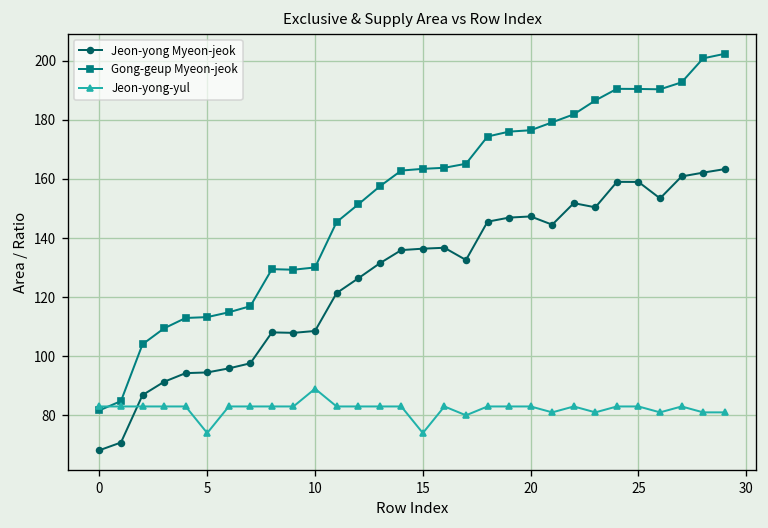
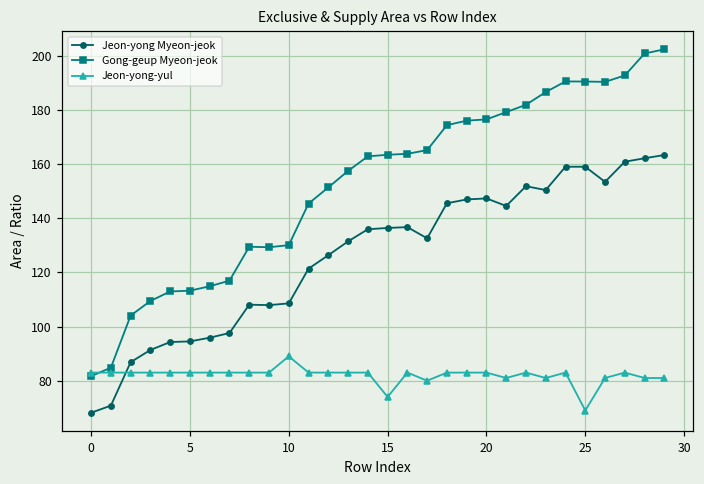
Jeon-yong-yul, 5: 74 -> 83
Jeon-yong-yul, 25: 83 -> 69
